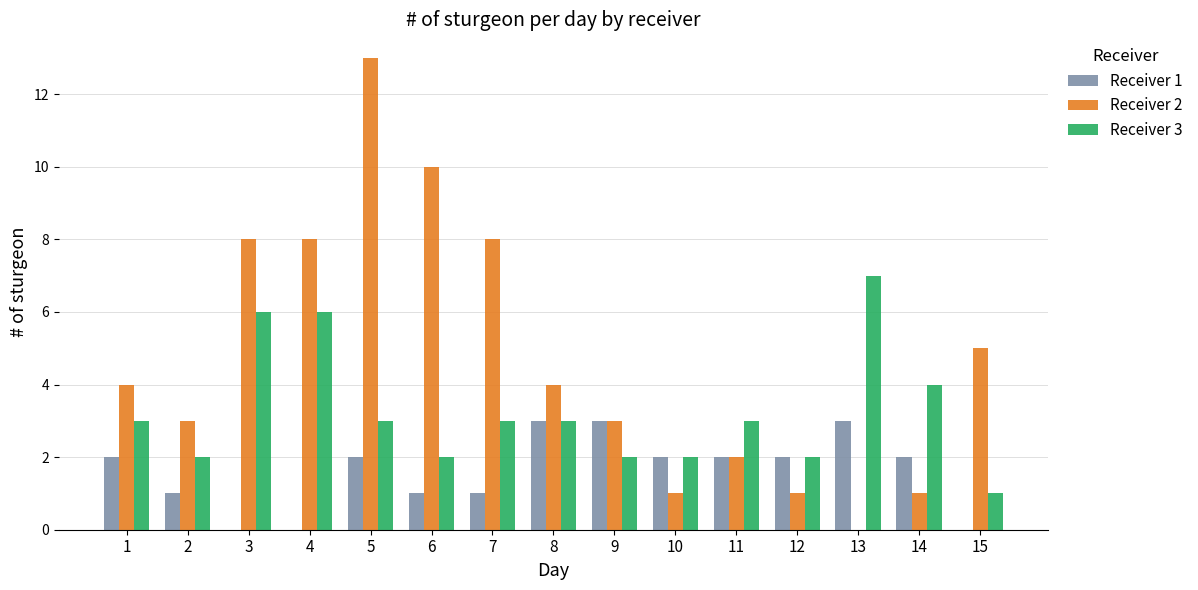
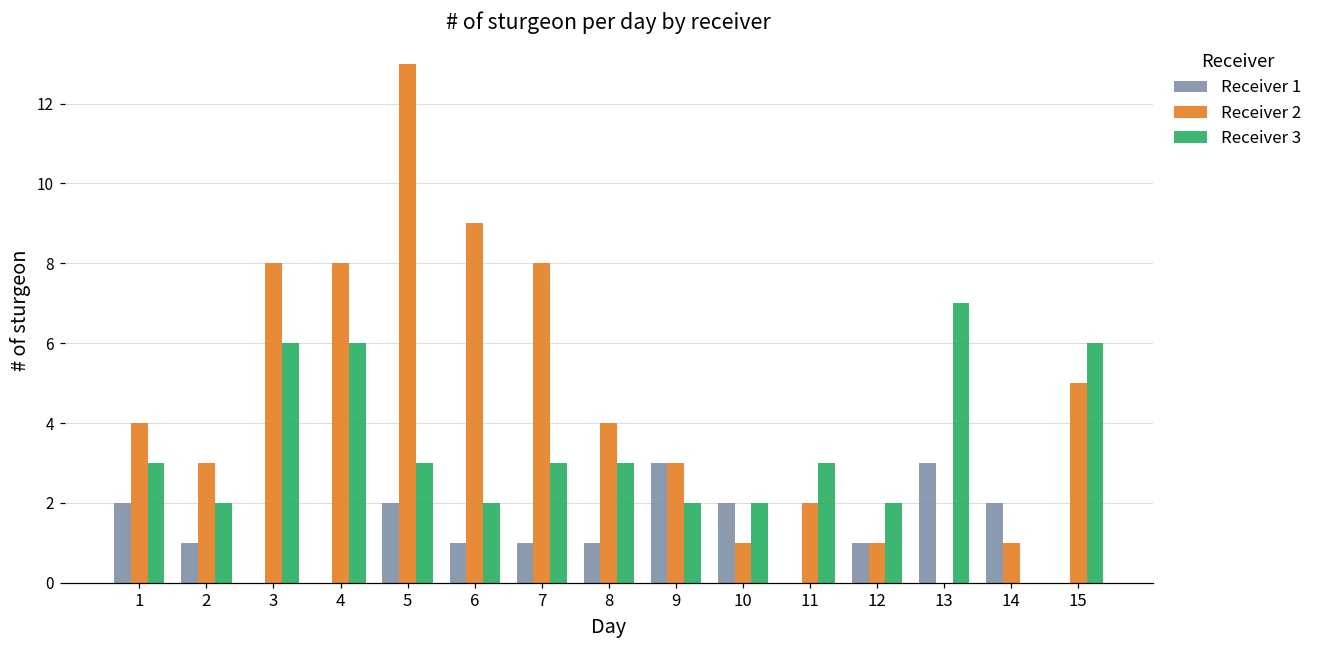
Receiver 2, 6: 10 -> 9
Receiver 1, 8: 3 -> 1
Receiver 1, 11: 2 -> 0
Receiver 1, 12: 2 -> 1
Receiver 3, 14: 4 -> 0
Receiver 3, 15: 1 -> 6
